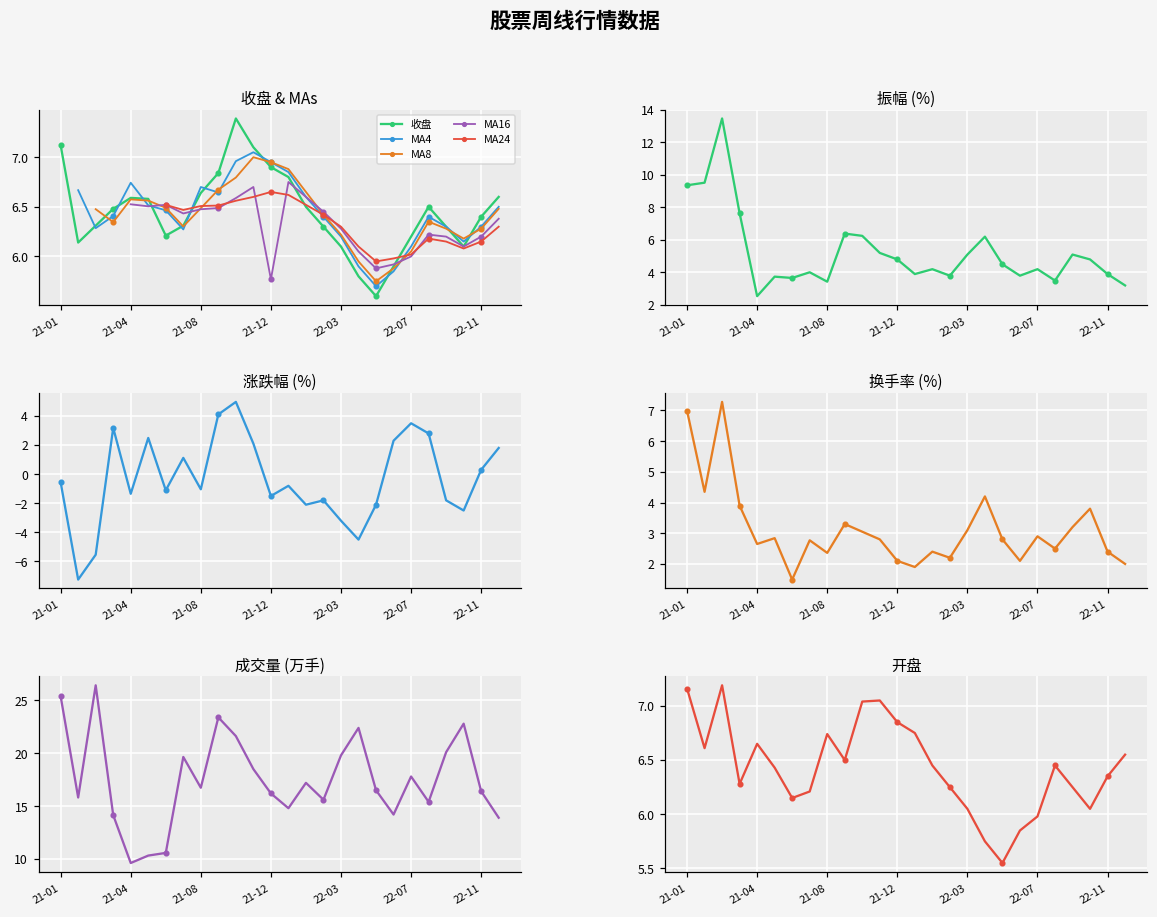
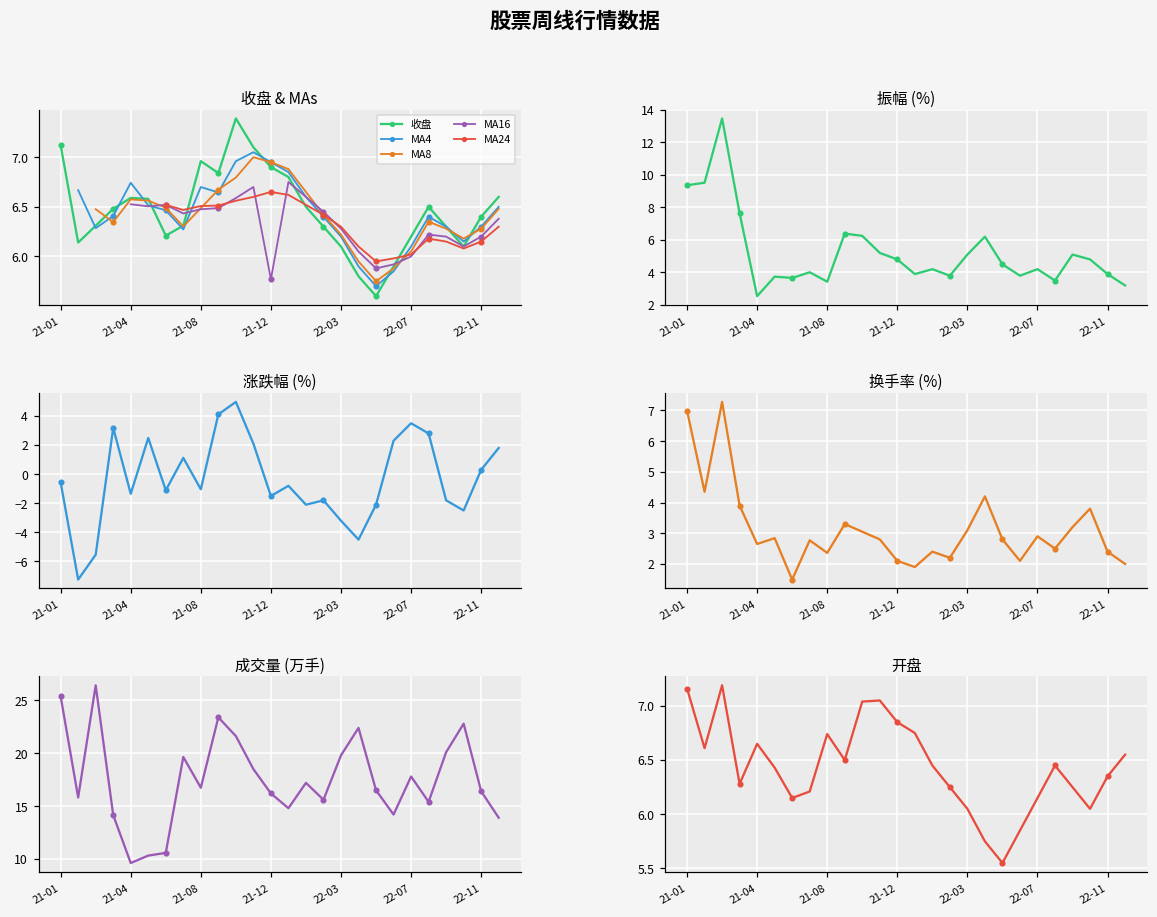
收盘 & MAs, 收盘, 21-08: 6.6 -> 7.0
开盘, 22-07: 6.0 -> 6.2
